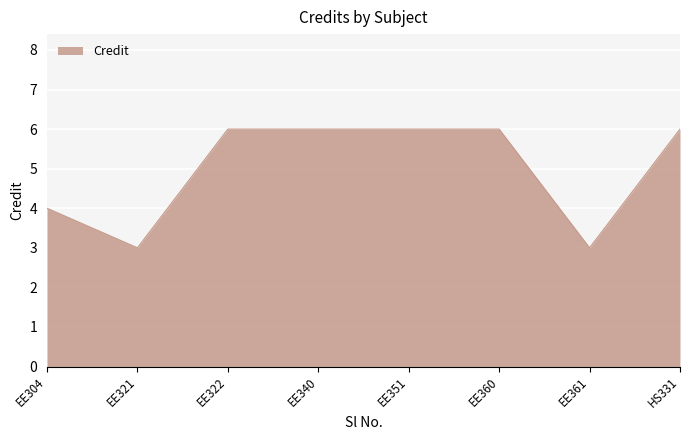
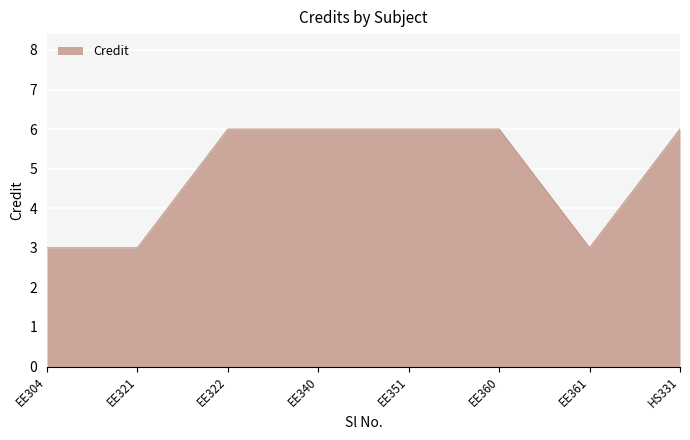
EE304: 4 -> 3
